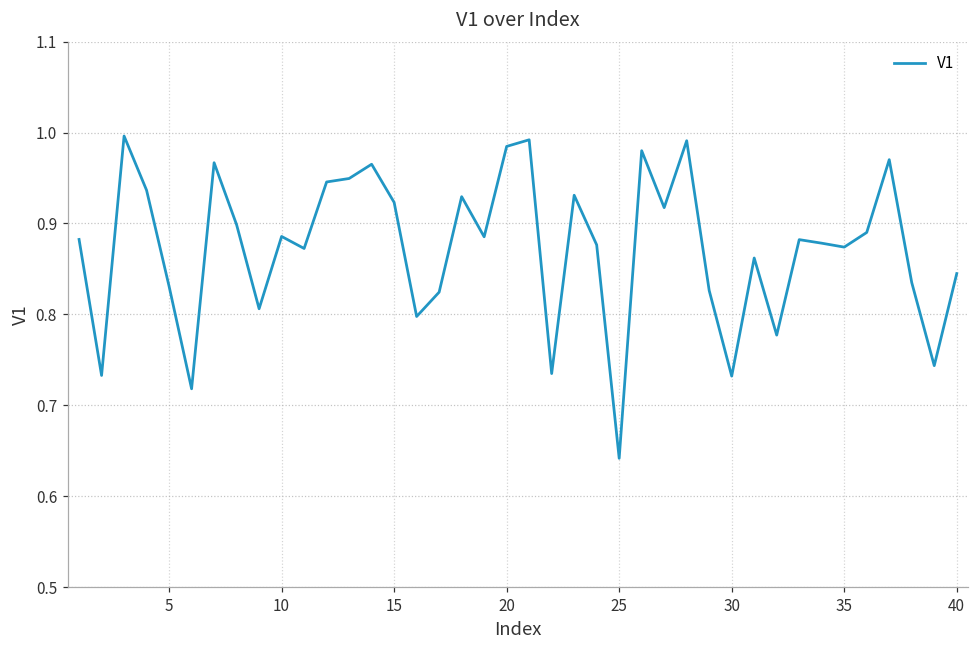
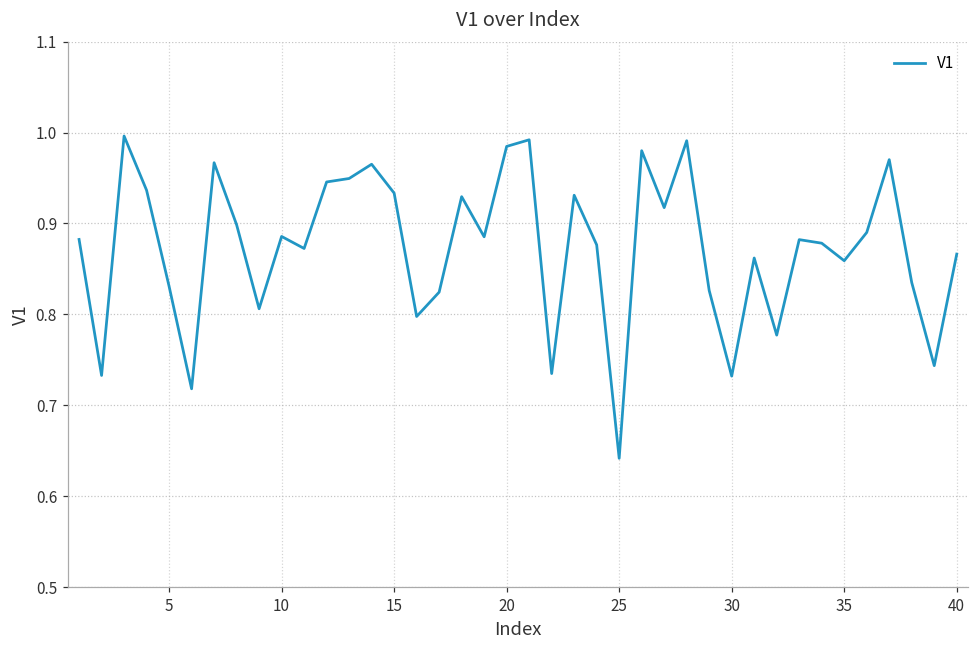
15: 0.92 -> 0.93
35: 0.87 -> 0.86
40: 0.84 -> 0.87
